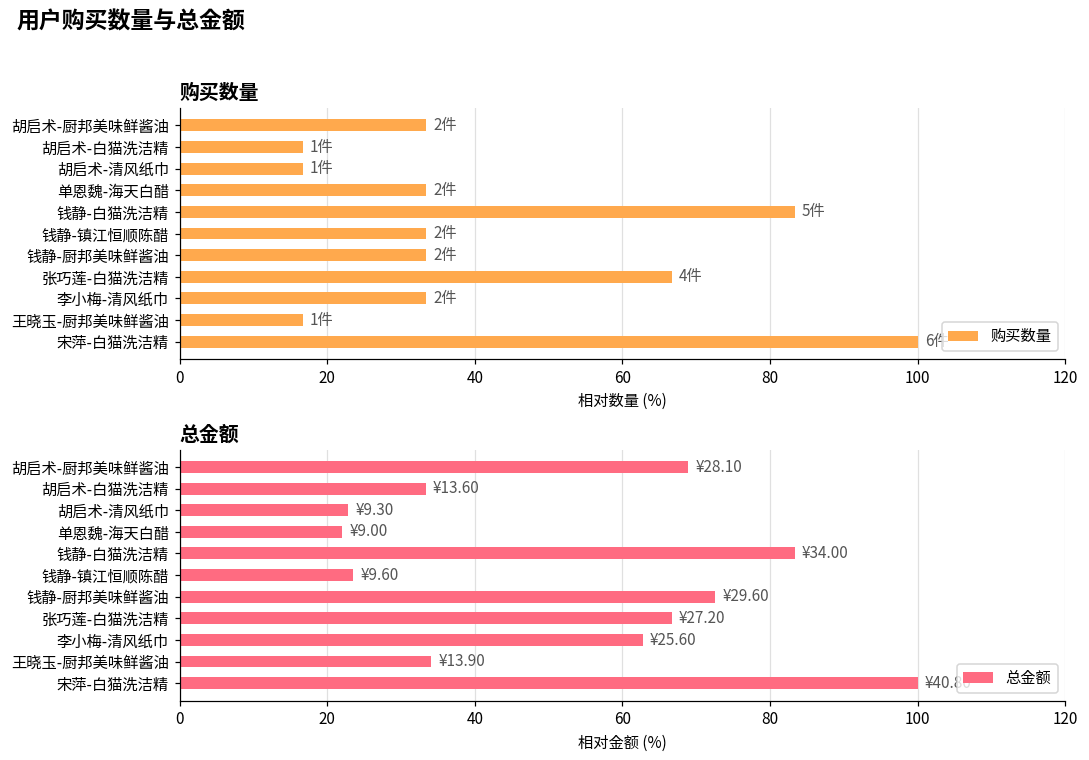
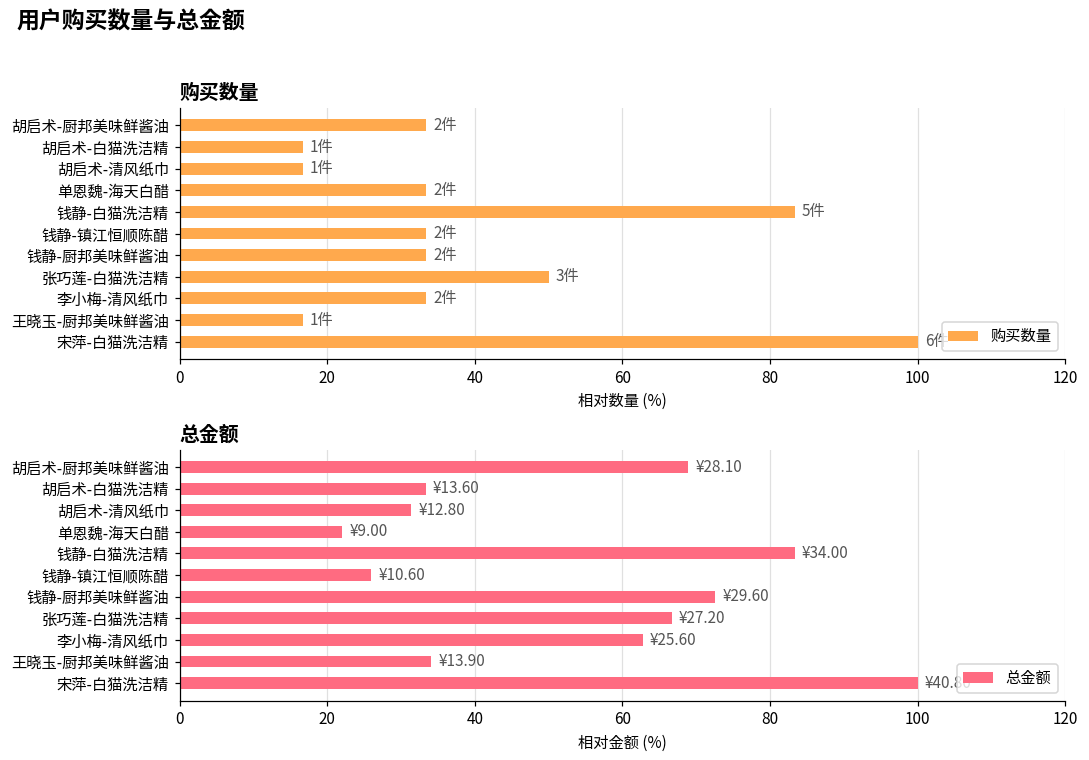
购买数量, 张巧莲-白猫洗洁精: 4件 -> 3件
总金额, 胡启术-清风纸巾: ¥9.30 -> ¥12.80
总金额, 钱静-镇江恒顺陈醋: ¥9.60 -> ¥10.60
